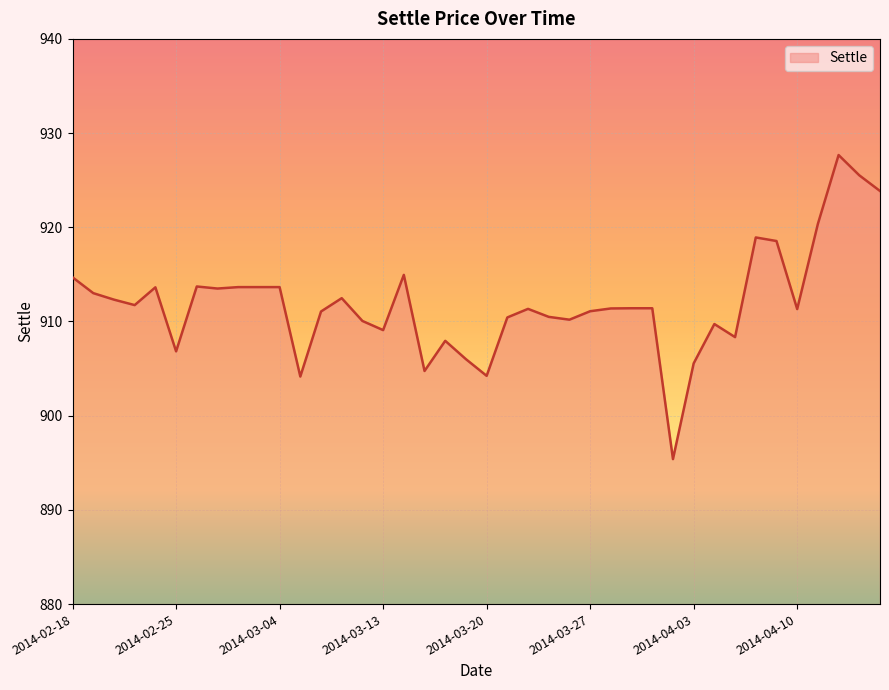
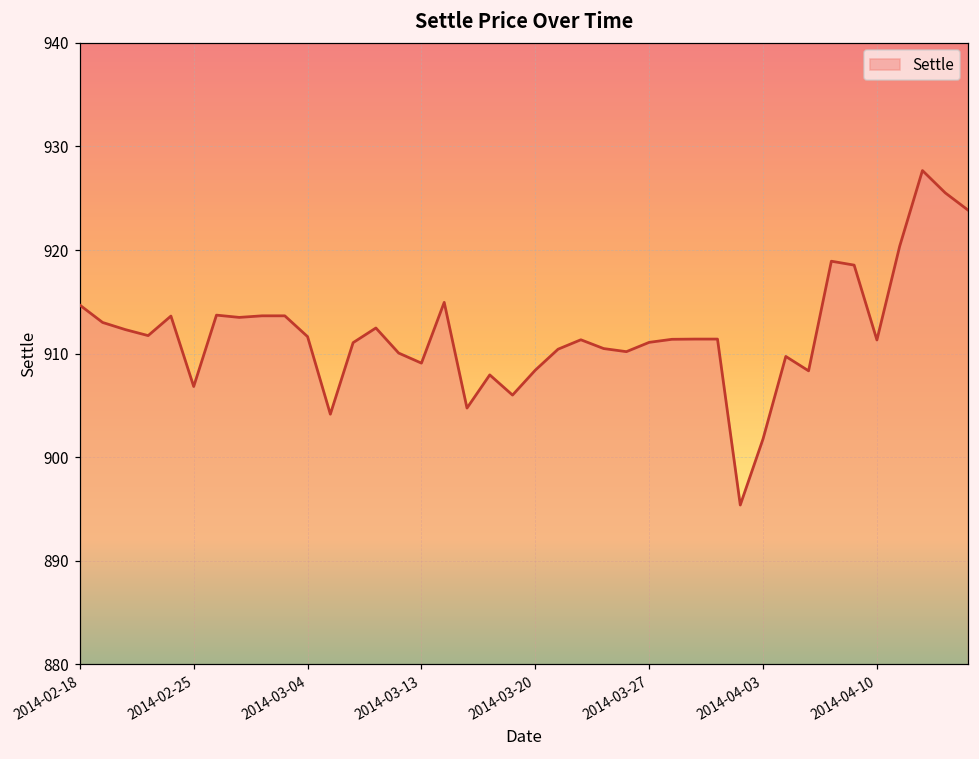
2014-03-04: 914 -> 912
2014-03-20: 904 -> 908
2014-04-03: 906 -> 902
